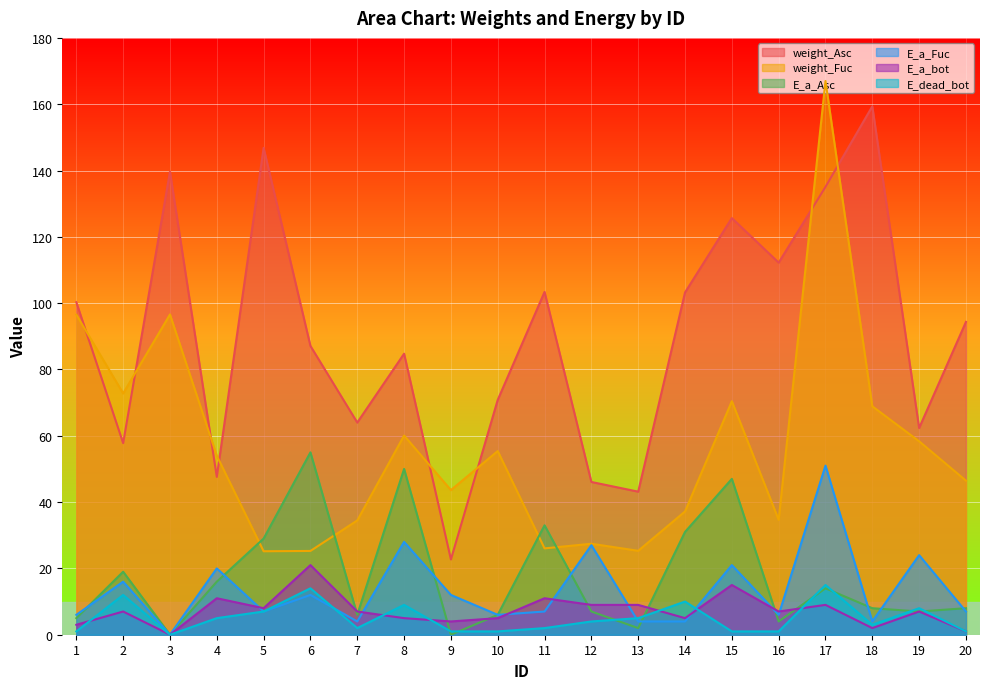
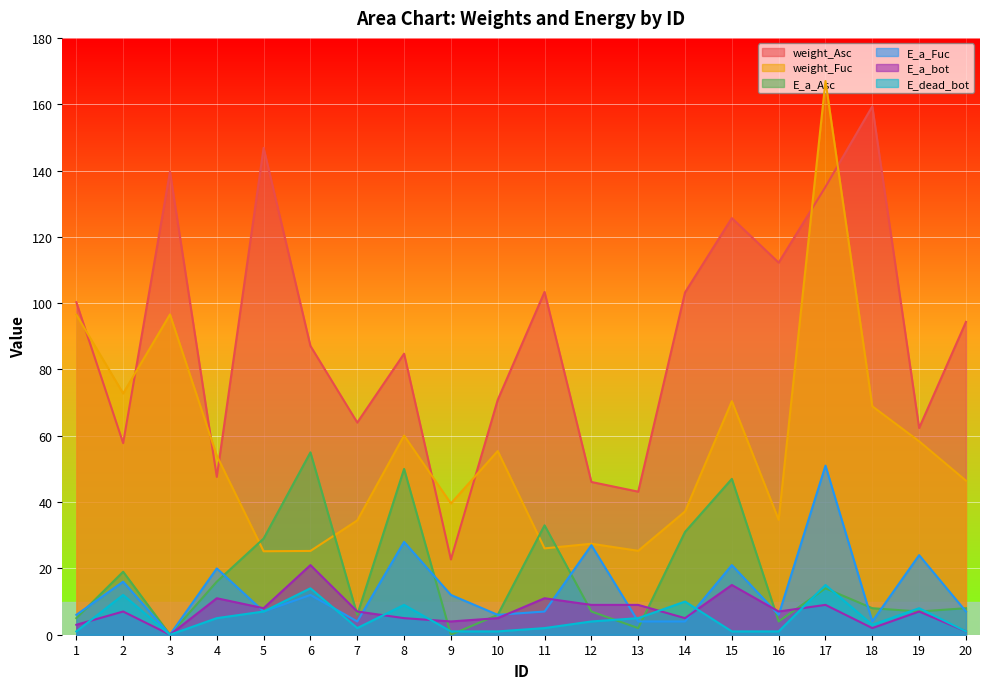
weight_Fuc, 9: 44 -> 40
